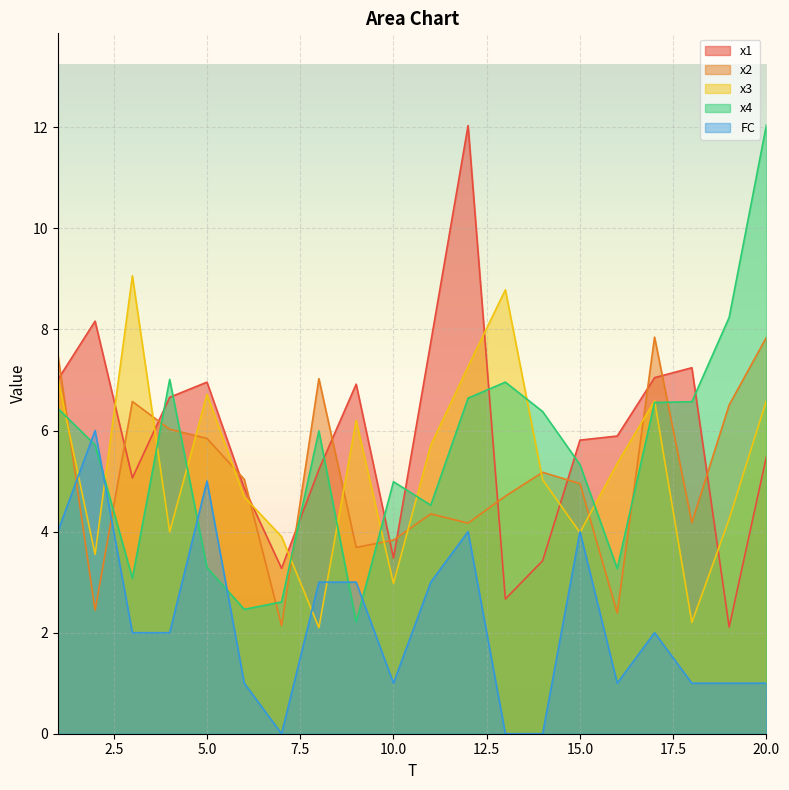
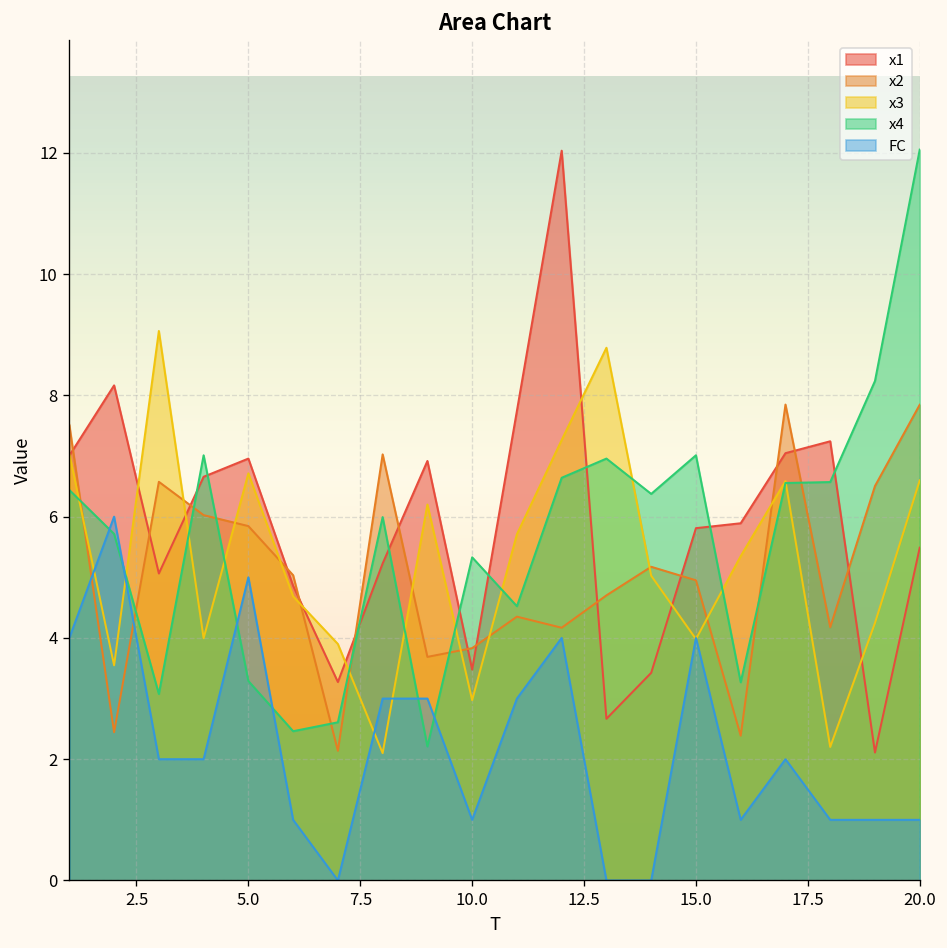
x4, 10.0: 5.0 -> 5.3
x4, 15.0: 5.3 -> 7.0
